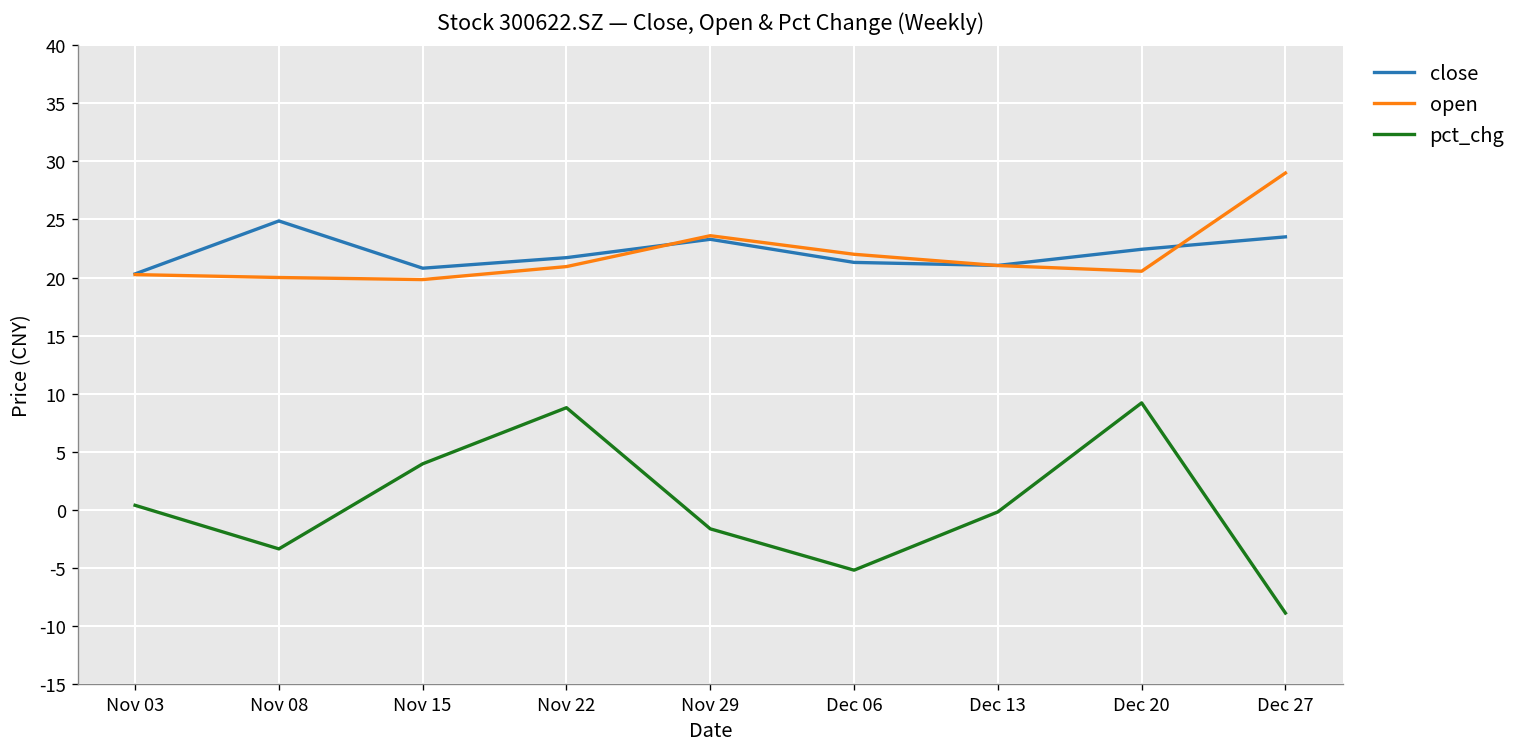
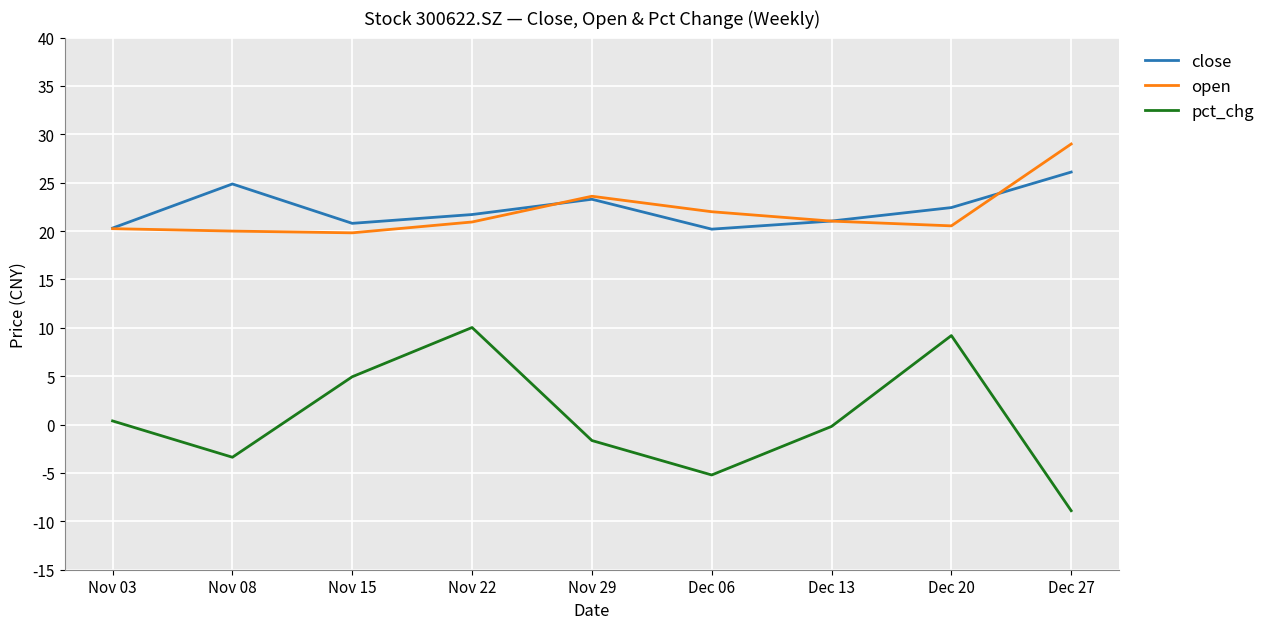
pct_chg, Nov 15: 4 -> 5
pct_chg, Nov 22: 9 -> 10
close, Dec 06: 21 -> 20
close, Dec 27: 24 -> 26
